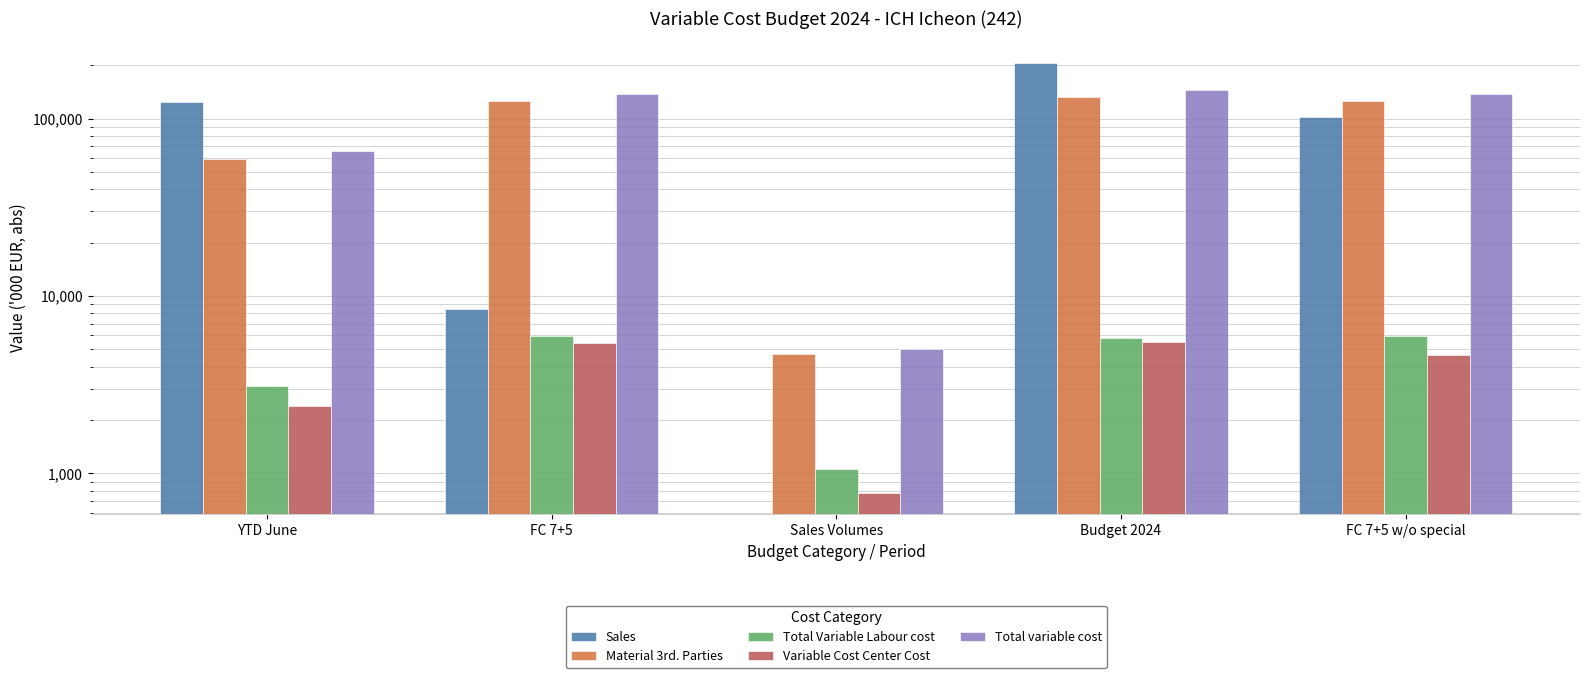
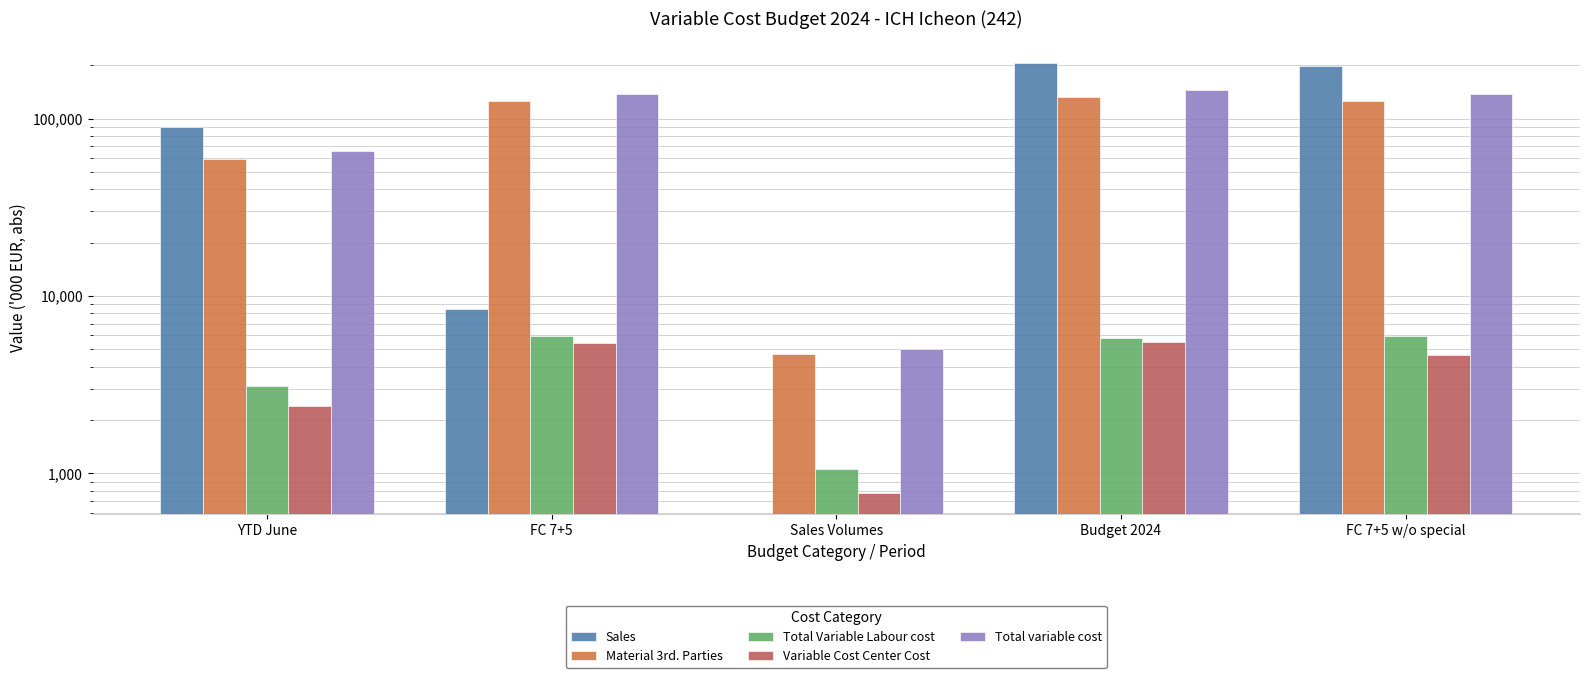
Sales, YTD June: 120,000 -> 90,000
Sales, FC 7+5 w/o special: 100,000 -> 200,000
